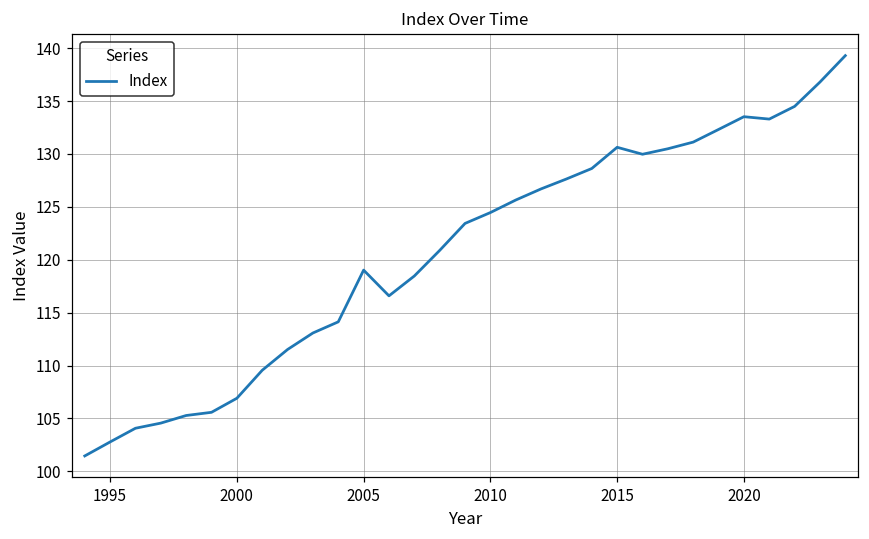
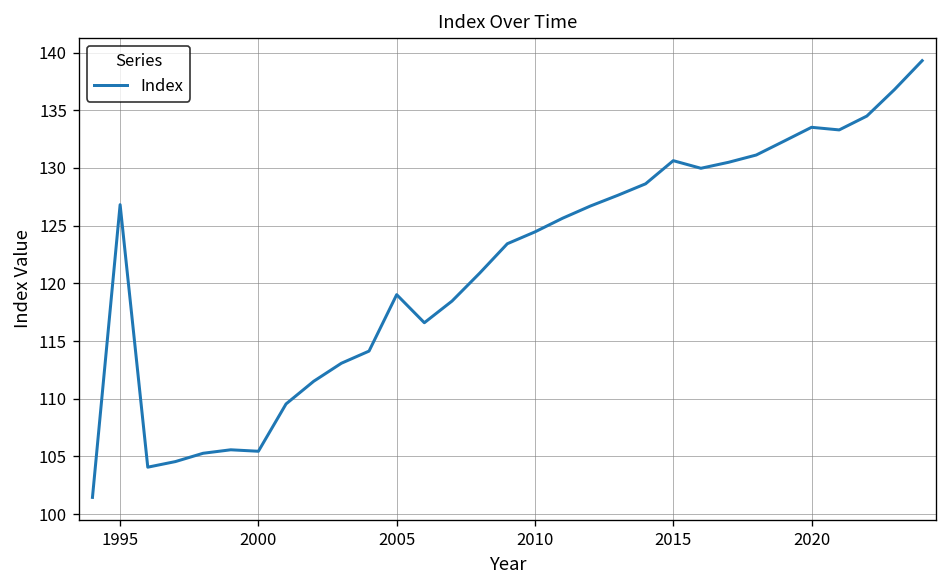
1995: 103 -> 127
2000: 107 -> 105
